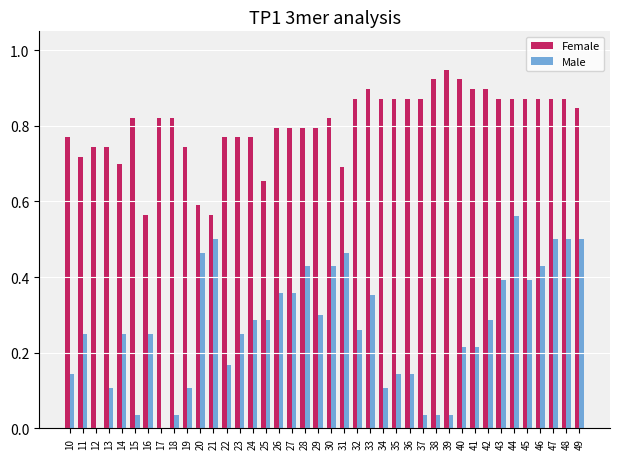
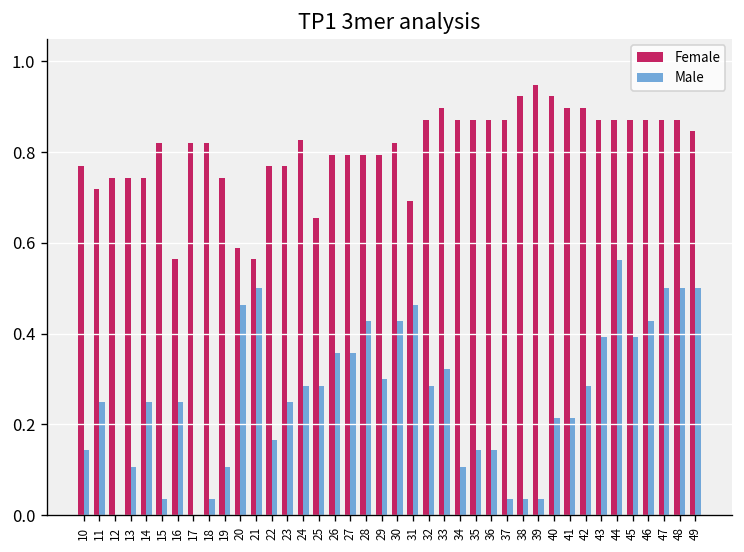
Female, 14: 0.70 -> 0.74
Female, 24: 0.77 -> 0.83
Male, 32: 0.26 -> 0.29
Male, 33: 0.35 -> 0.32
